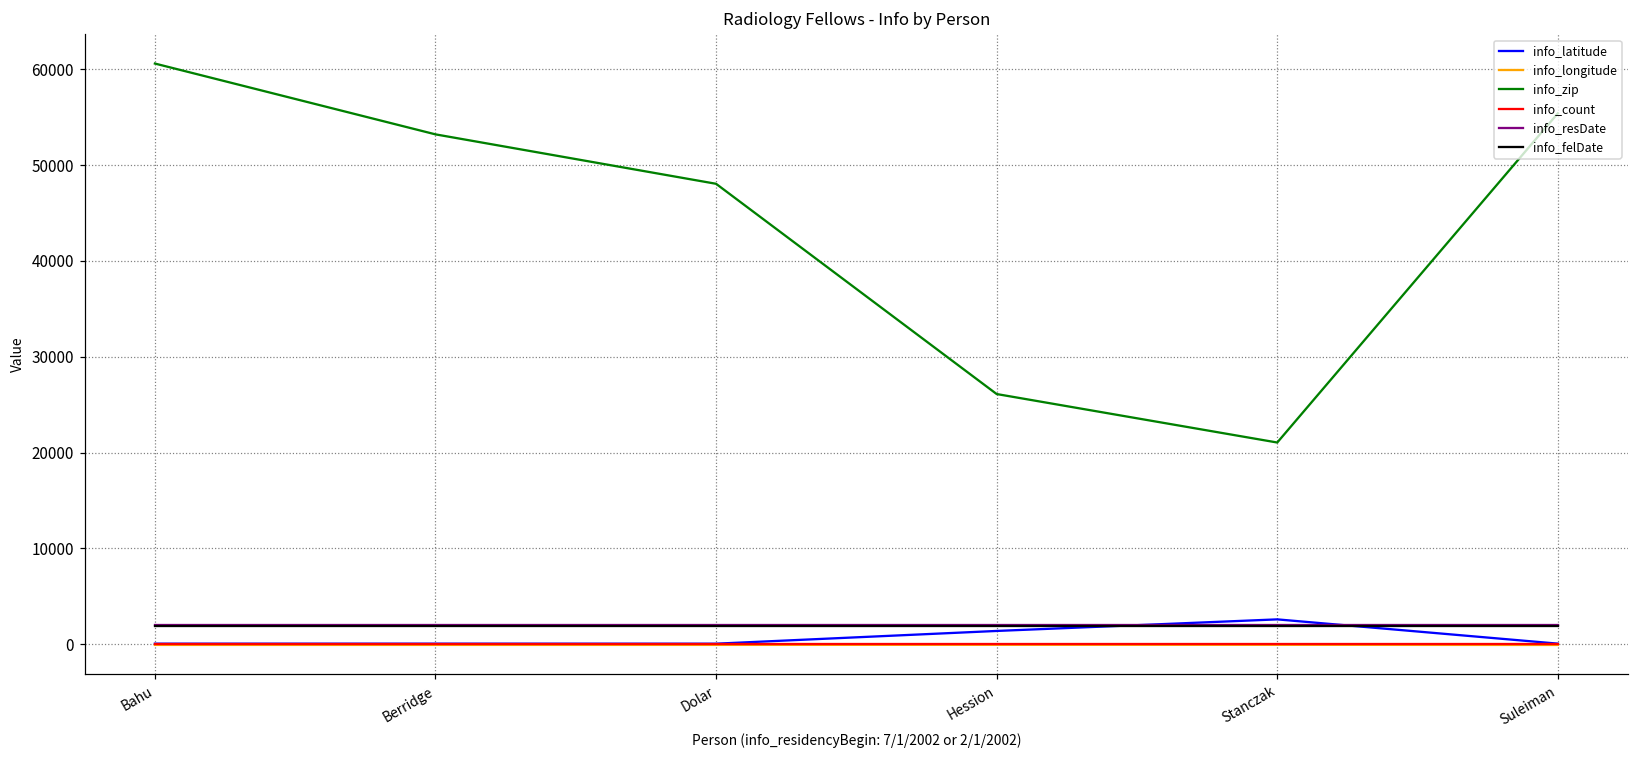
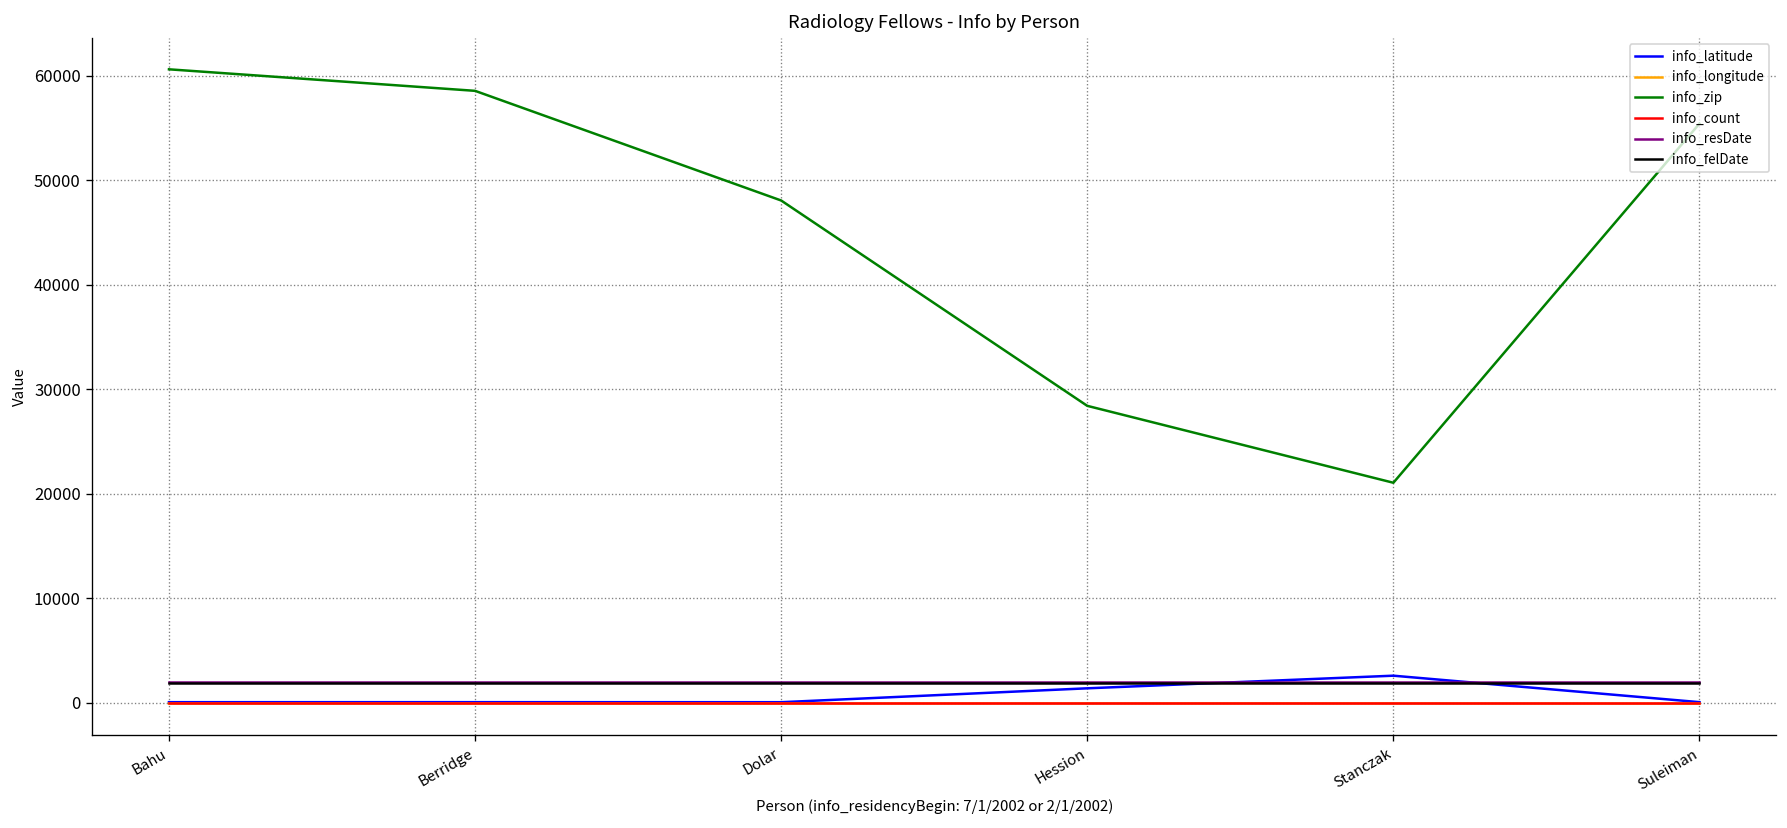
info_zip, Berridge: 53000 -> 59000
info_zip, Hession: 26000 -> 28000
